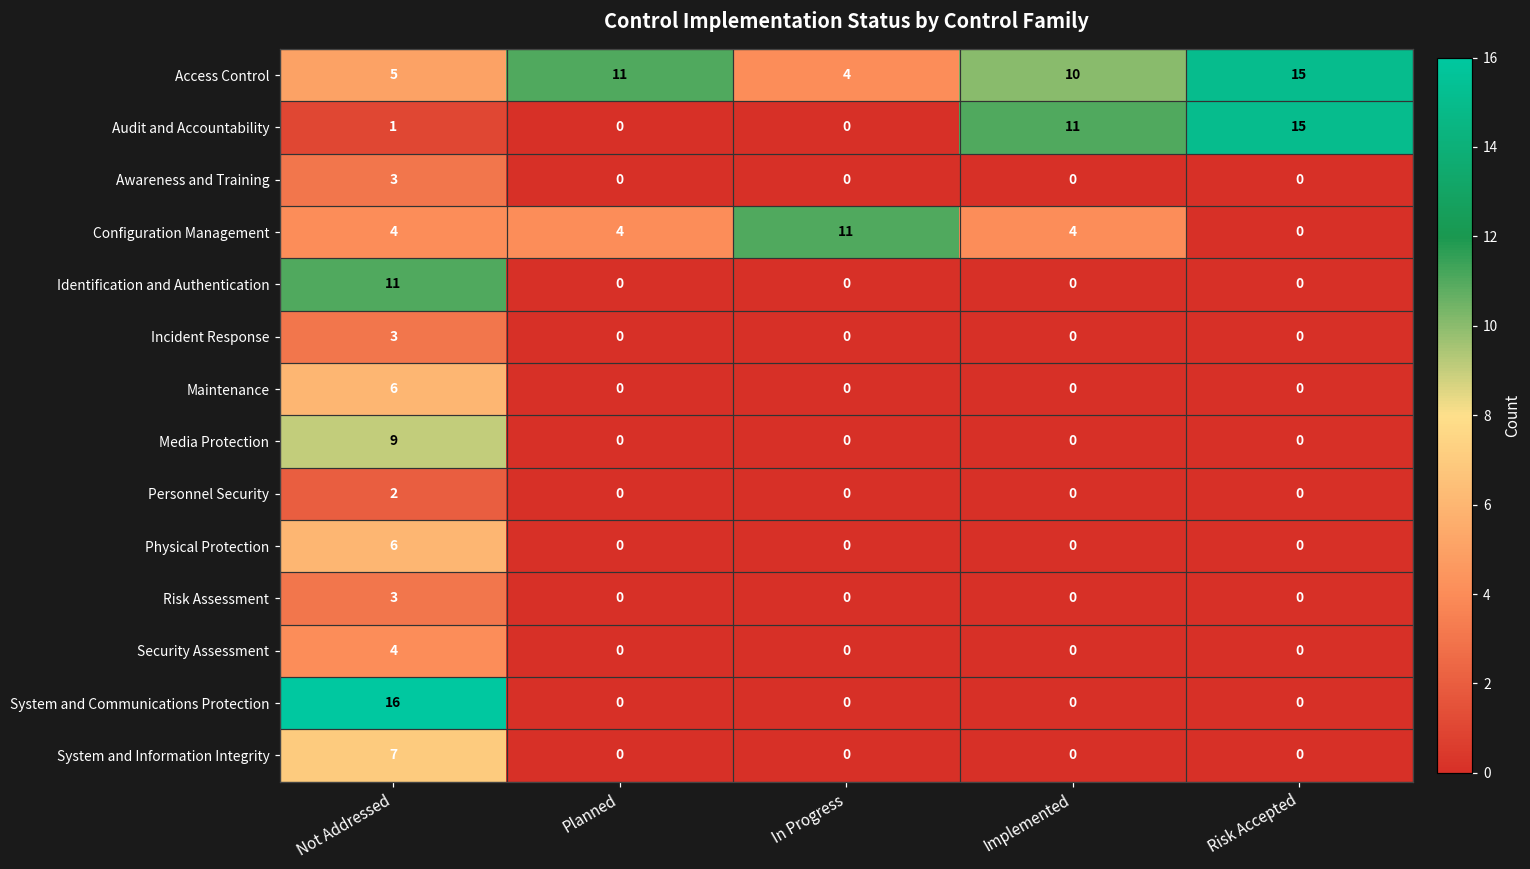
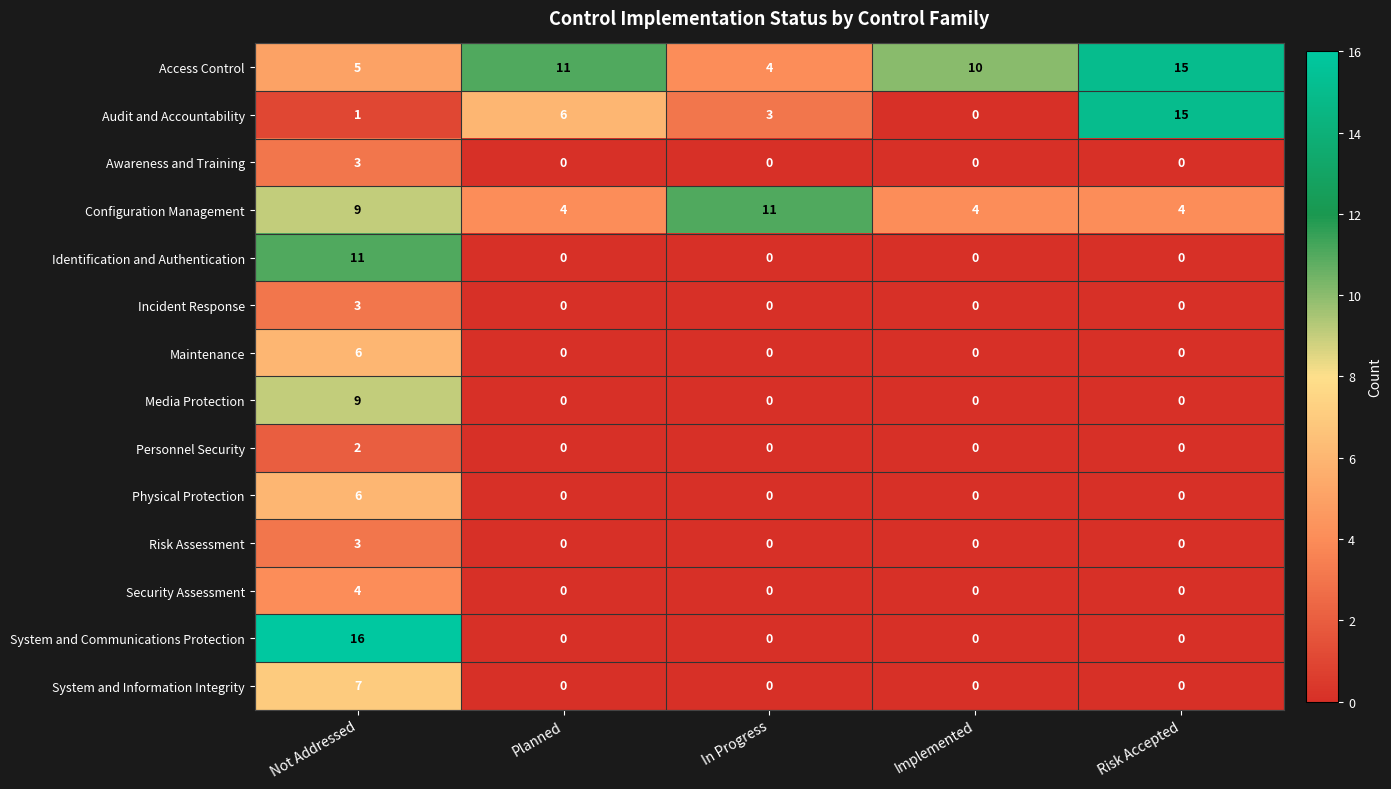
Audit and Accountability, Planned: 0 -> 6
Audit and Accountability, In Progress: 0 -> 3
Audit and Accountability, Implemented: 11 -> 0
Configuration Management, Not Addressed: 4 -> 9
Configuration Management, Risk Accepted: 0 -> 4
